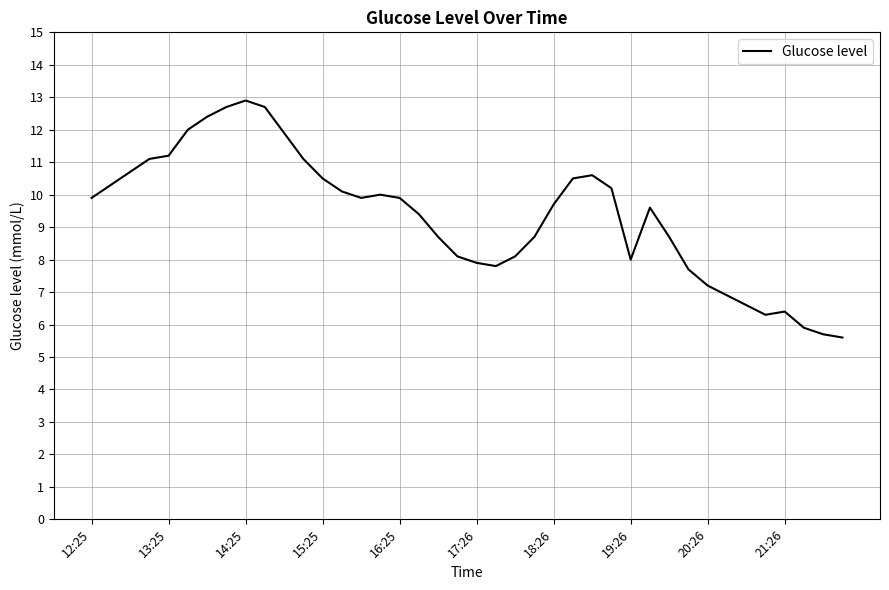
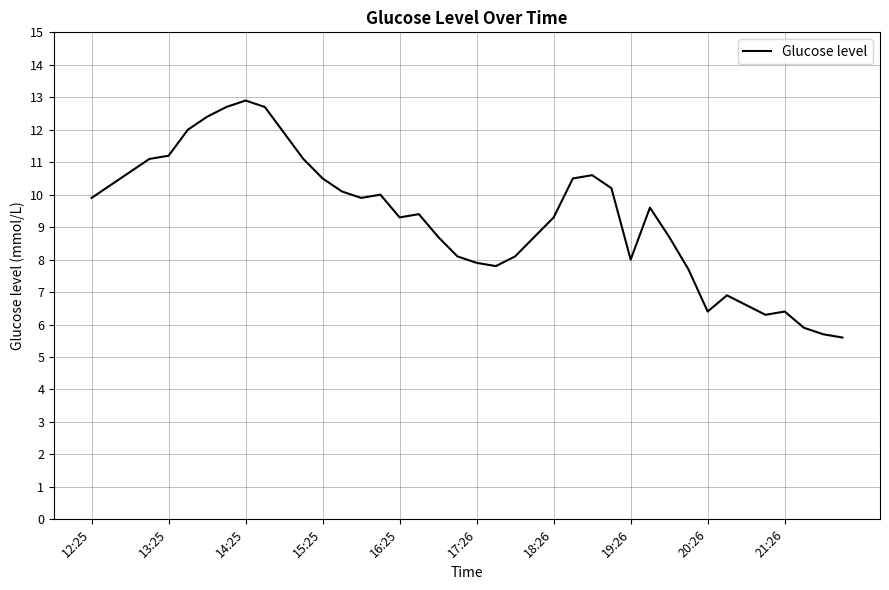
16:25: 9.9 -> 9.3
18:26: 9.7 -> 9.3
20:26: 7.2 -> 6.4
